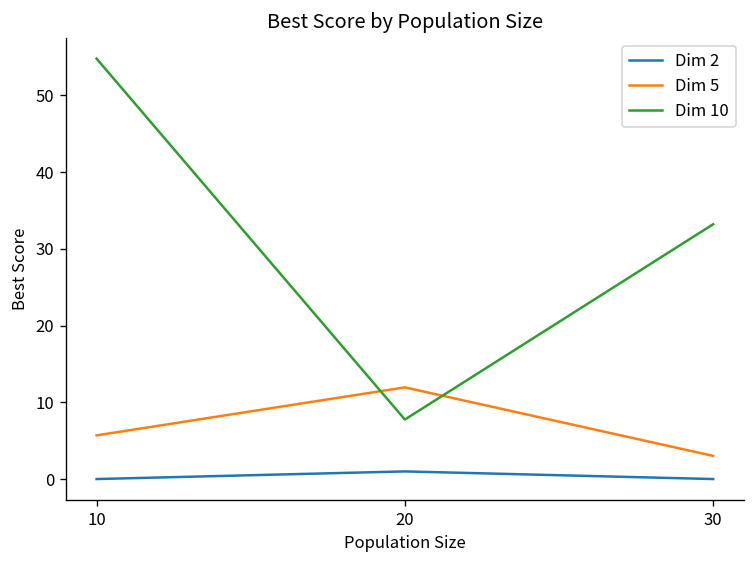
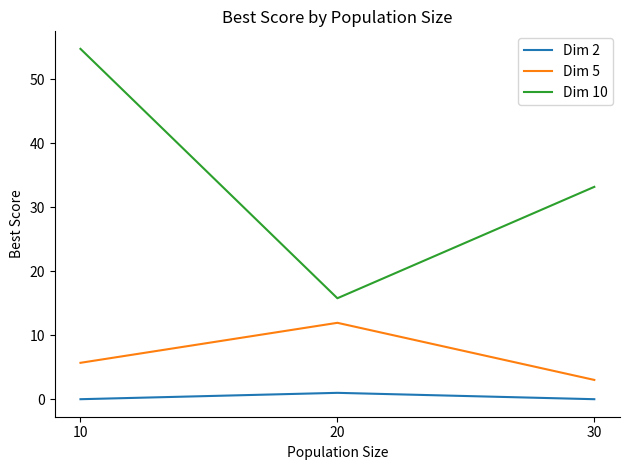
Dim 10, 20: 8 -> 16
